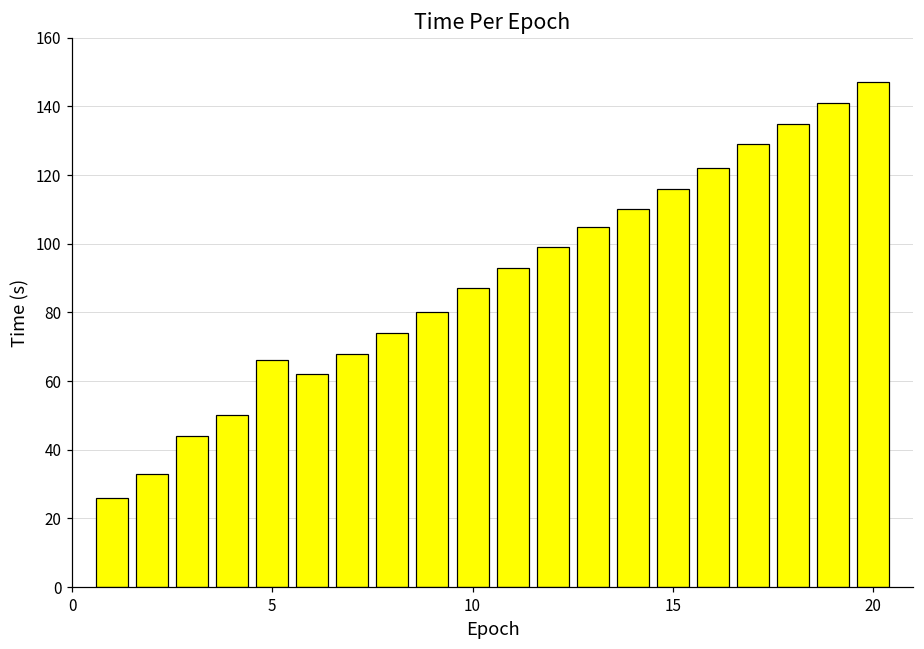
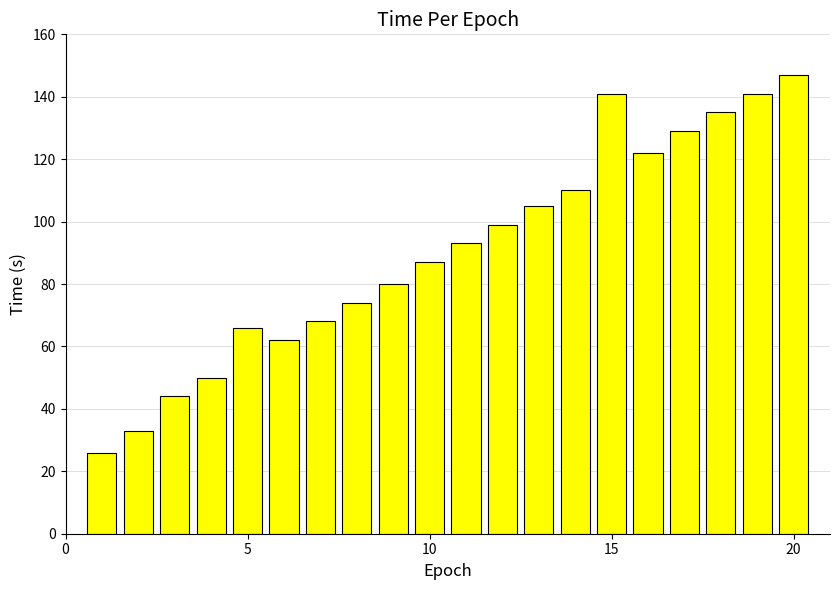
15: 116 -> 141
